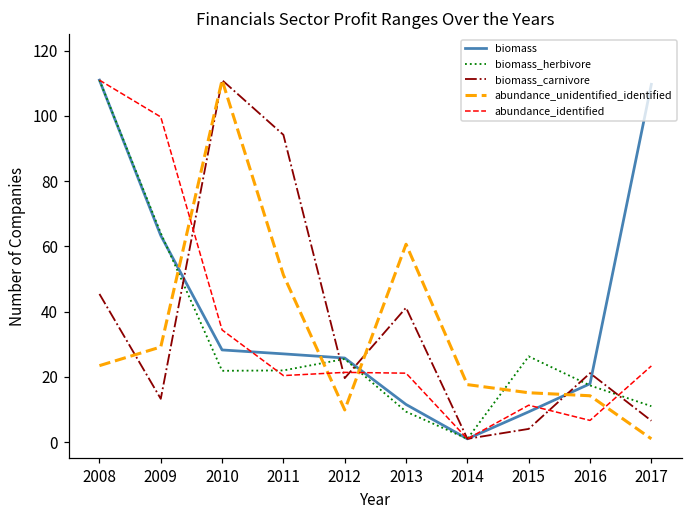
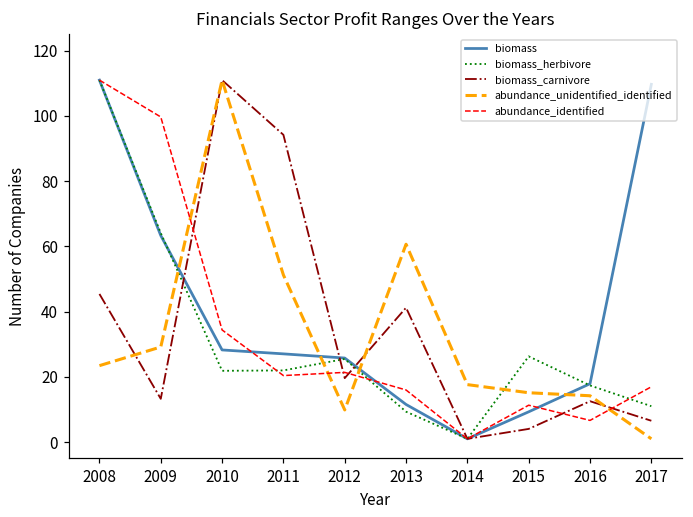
abundance_identified, 2013: 21 -> 16
biomass_carnivore, 2016: 21 -> 13
abundance_identified, 2017: 23 -> 17
